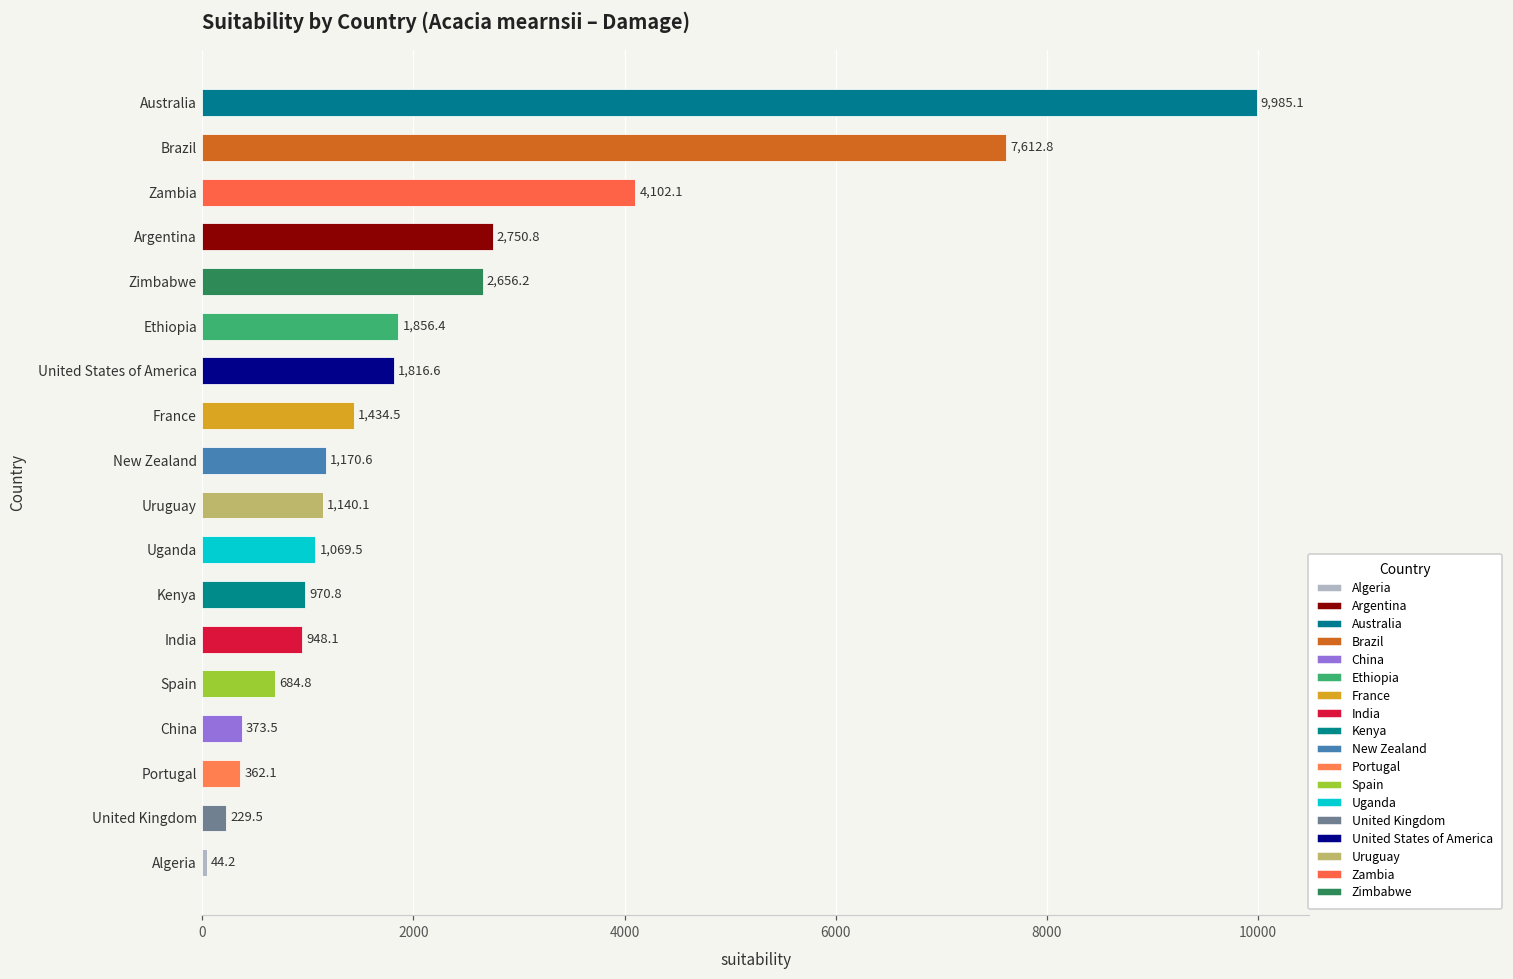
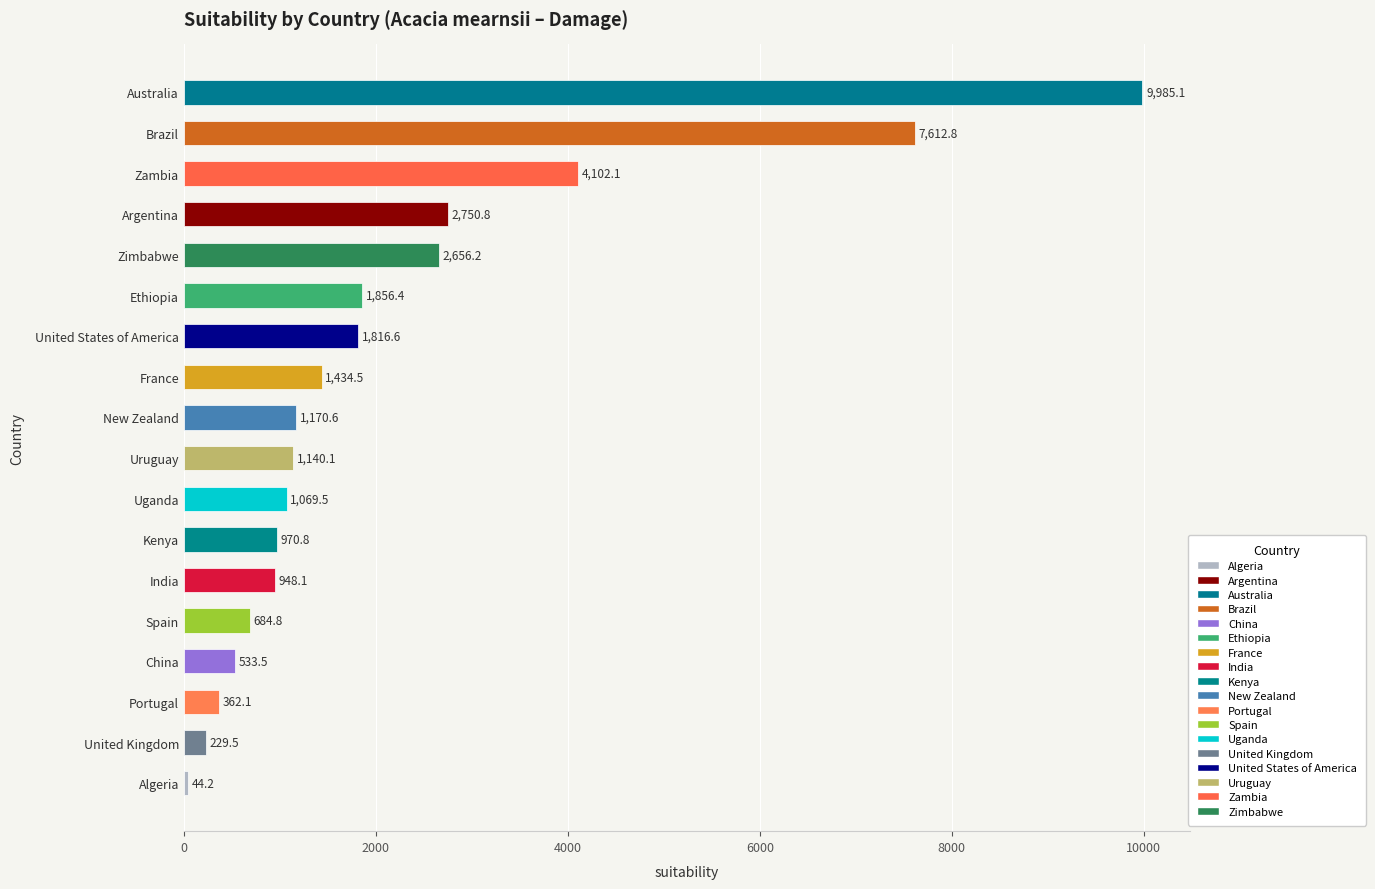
China: 373.5 -> 533.5
